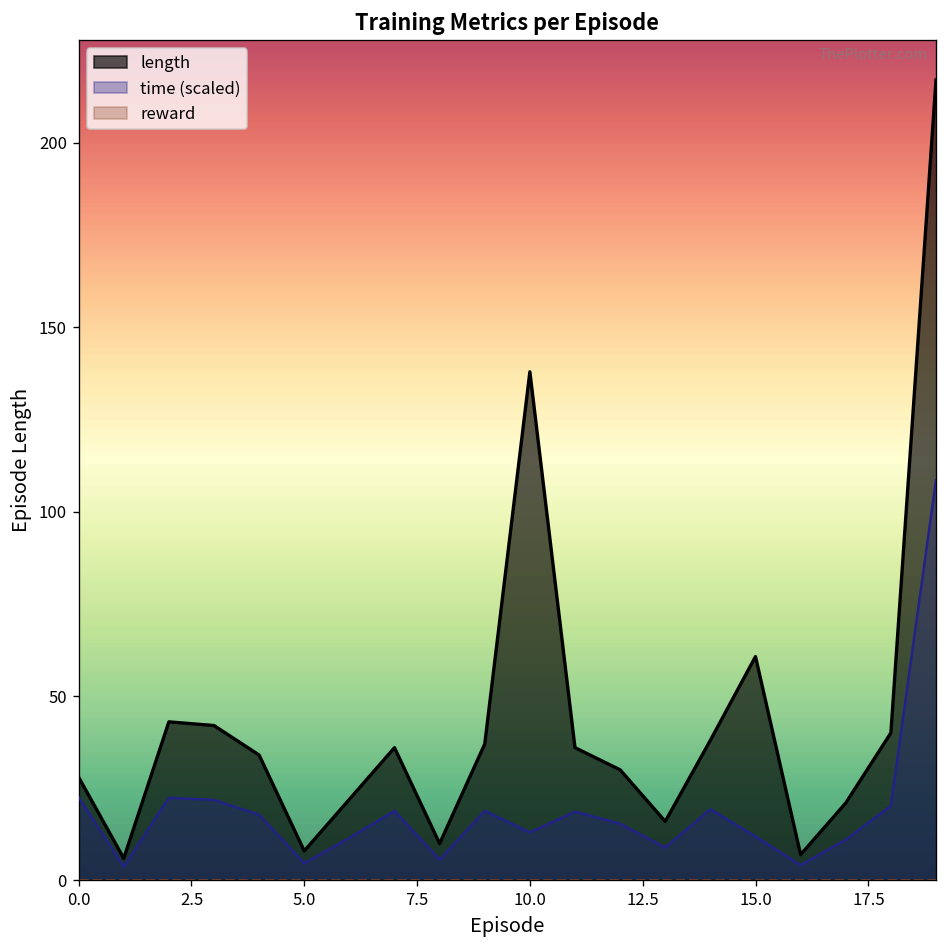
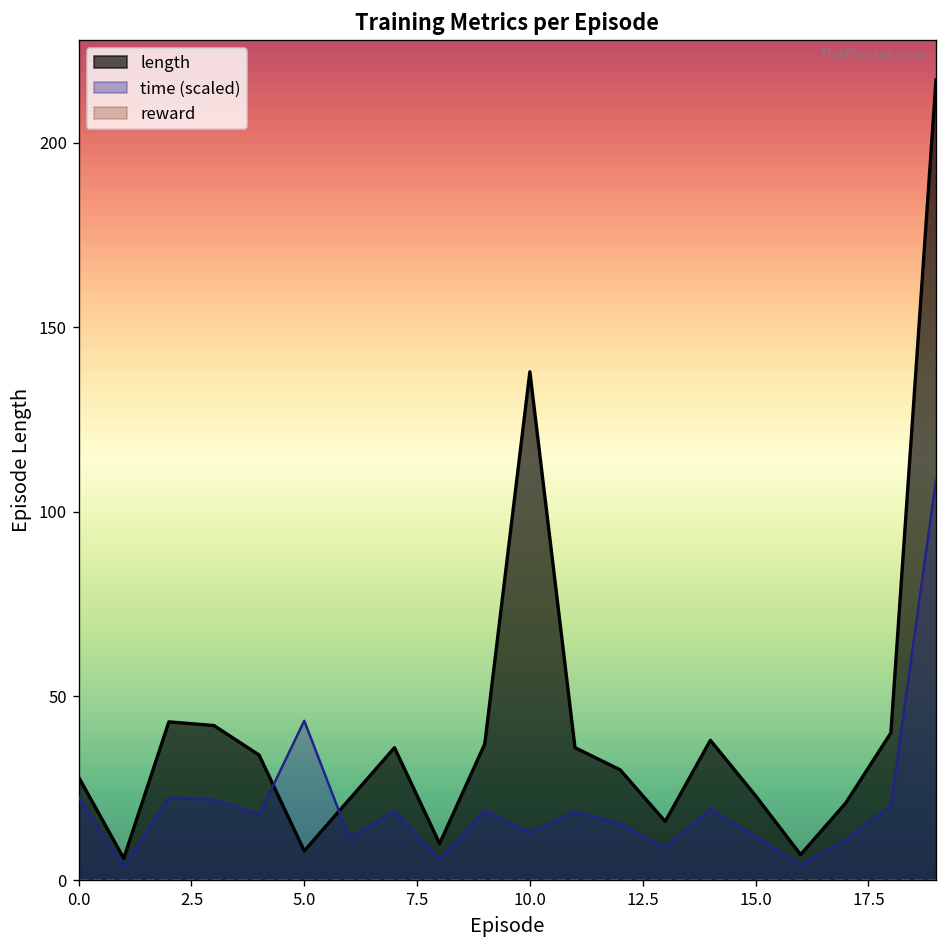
time (scaled), 5.0: 5 -> 43
length, 15.0: 61 -> 23
